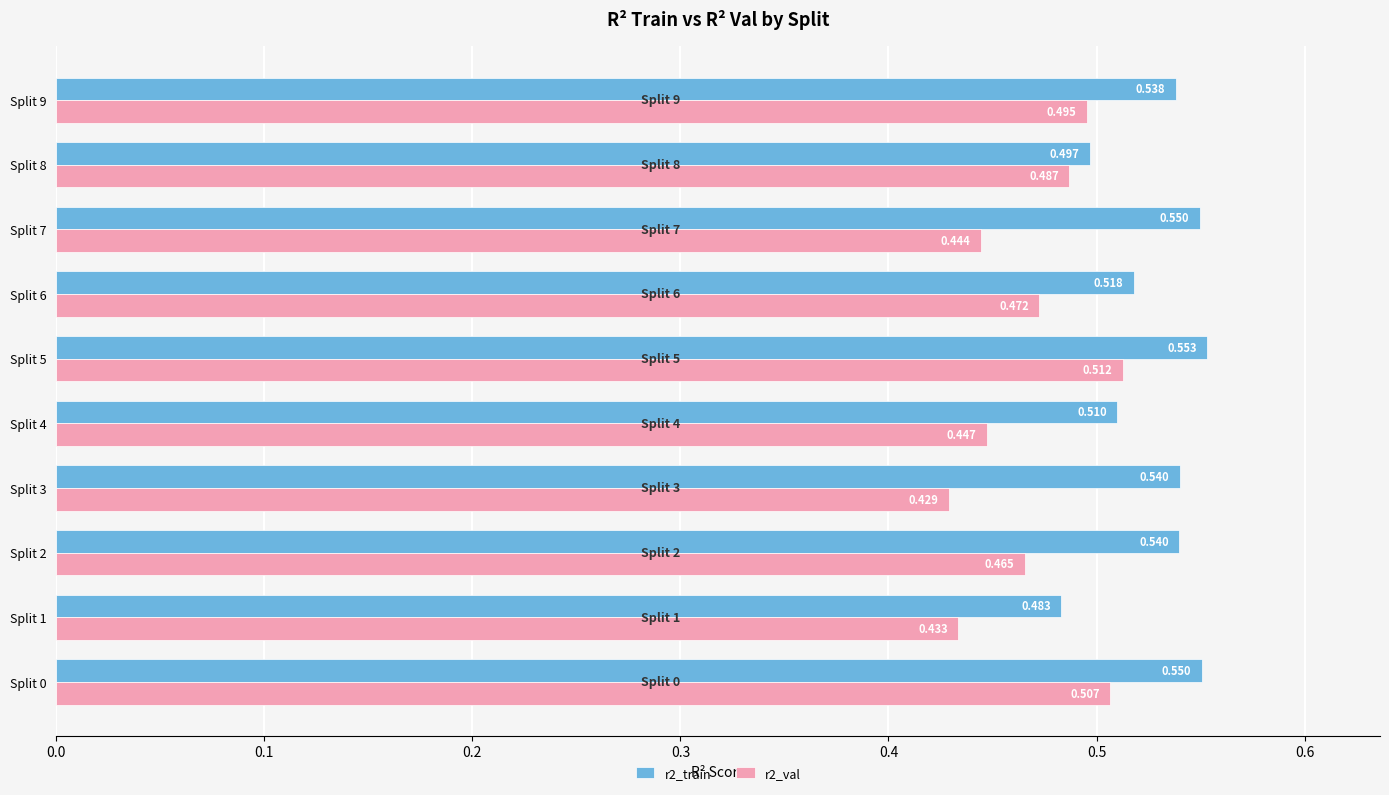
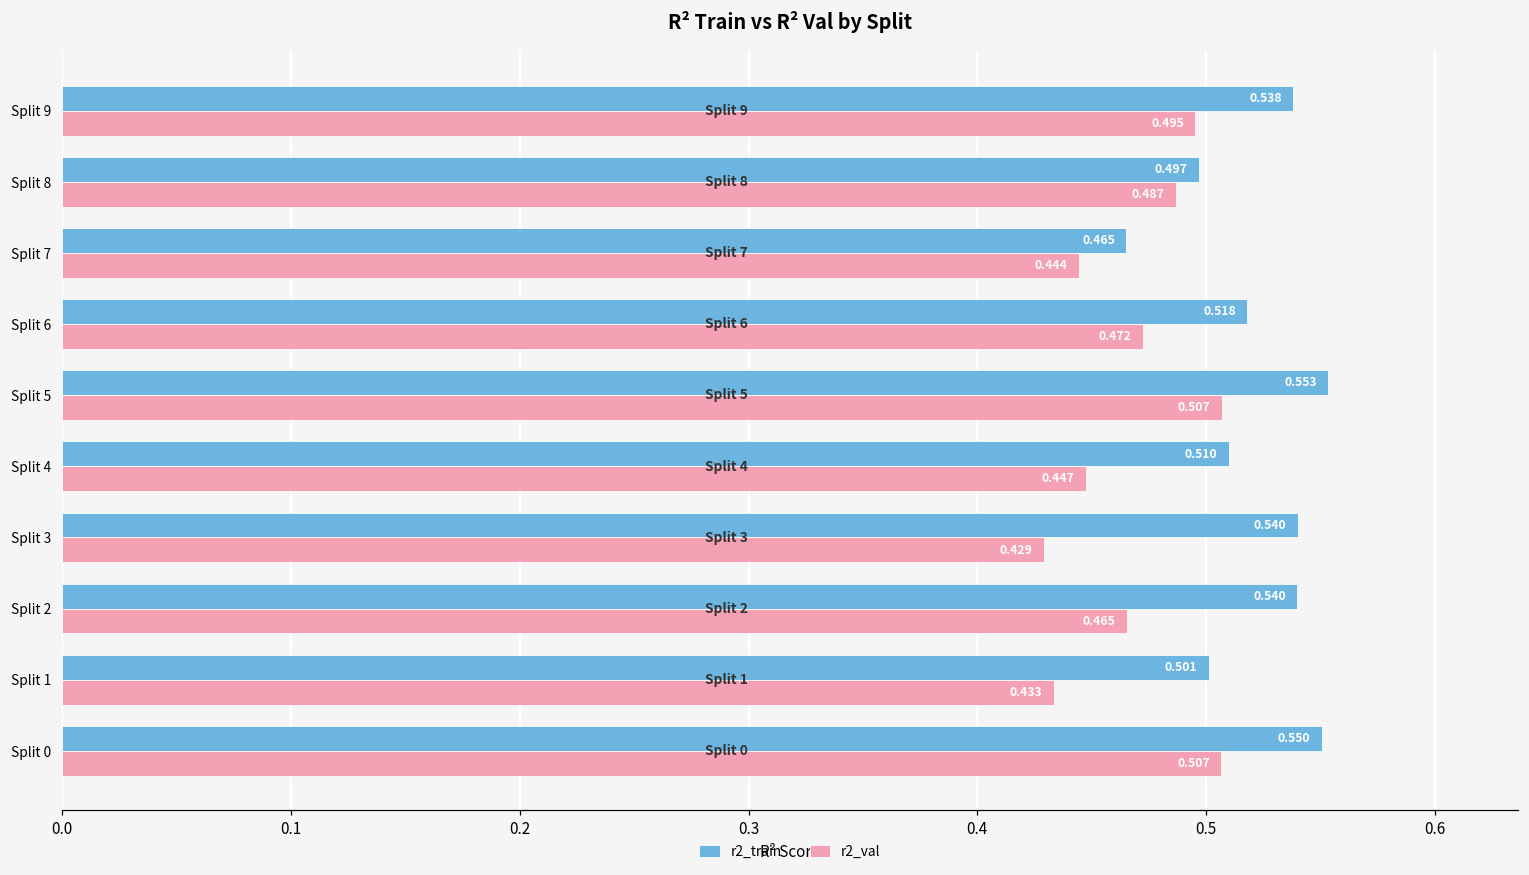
r2_train, Split 7: 0.550 -> 0.465
r2_val, Split 5: 0.512 -> 0.507
r2_train, Split 1: 0.483 -> 0.501
